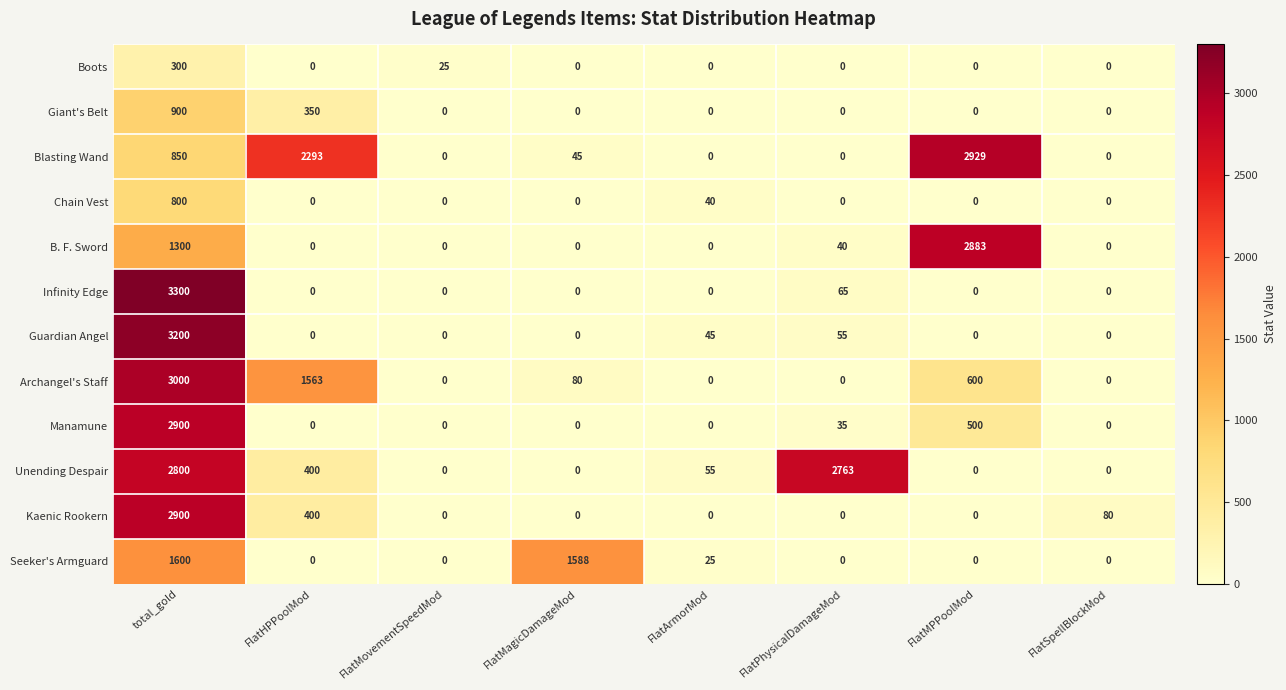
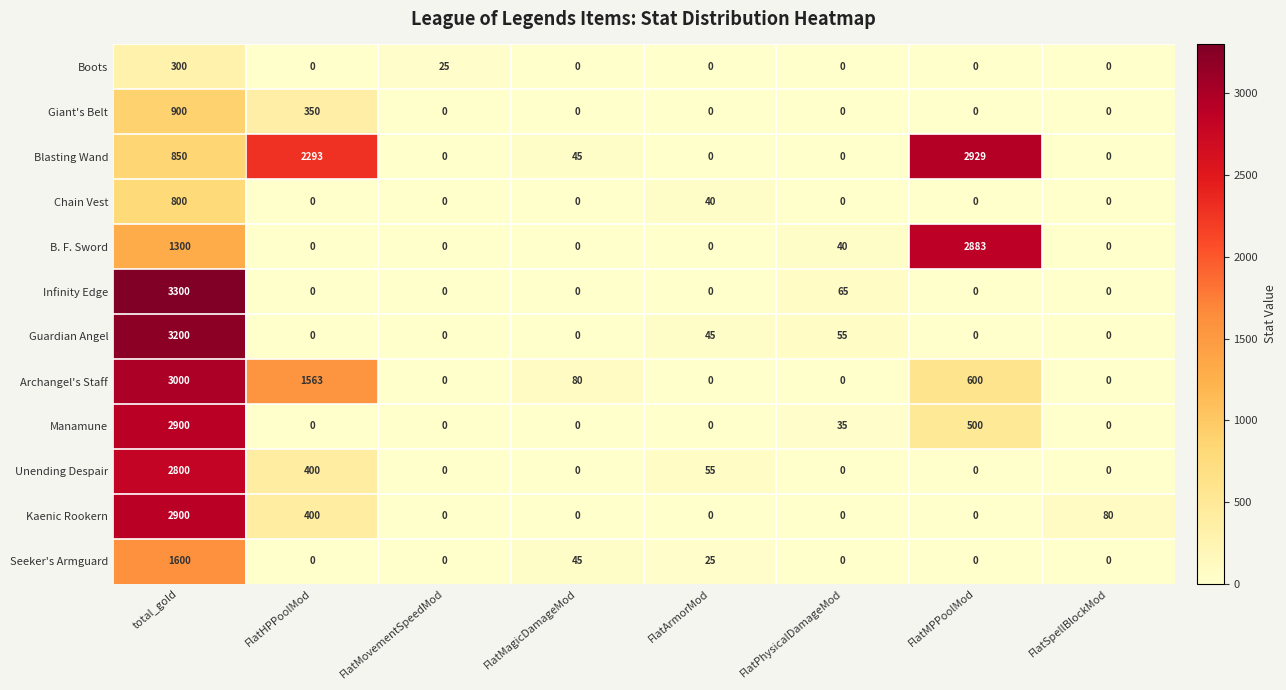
Unending Despair, FlatPhysicalDamageMod: 2763 -> 0
Seeker's Armguard, FlatMagicDamageMod: 1588 -> 45
